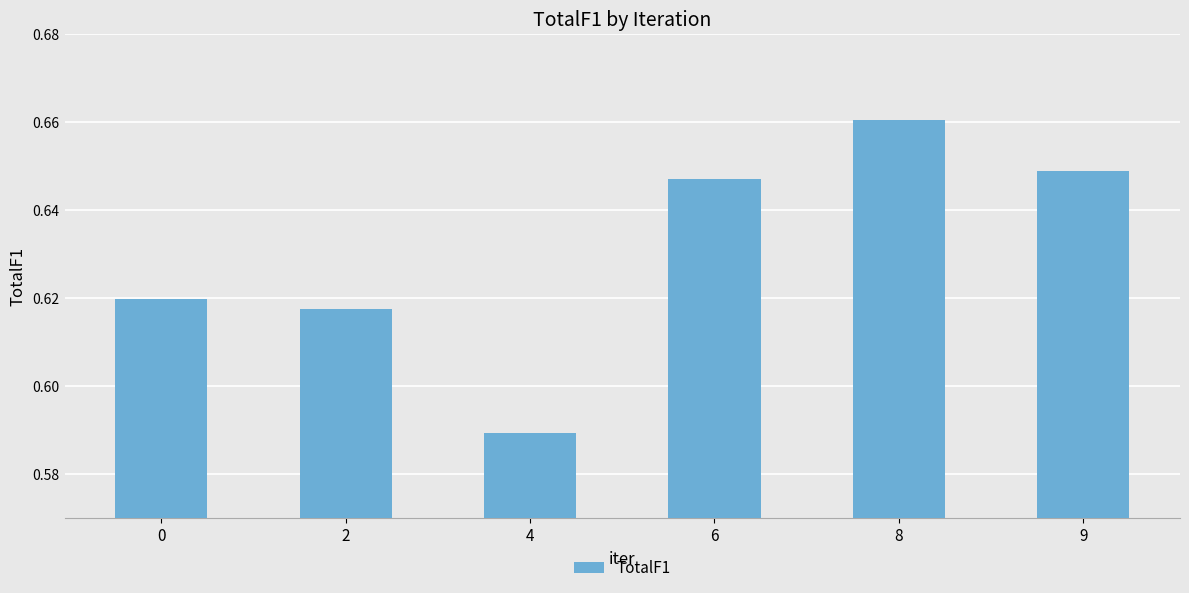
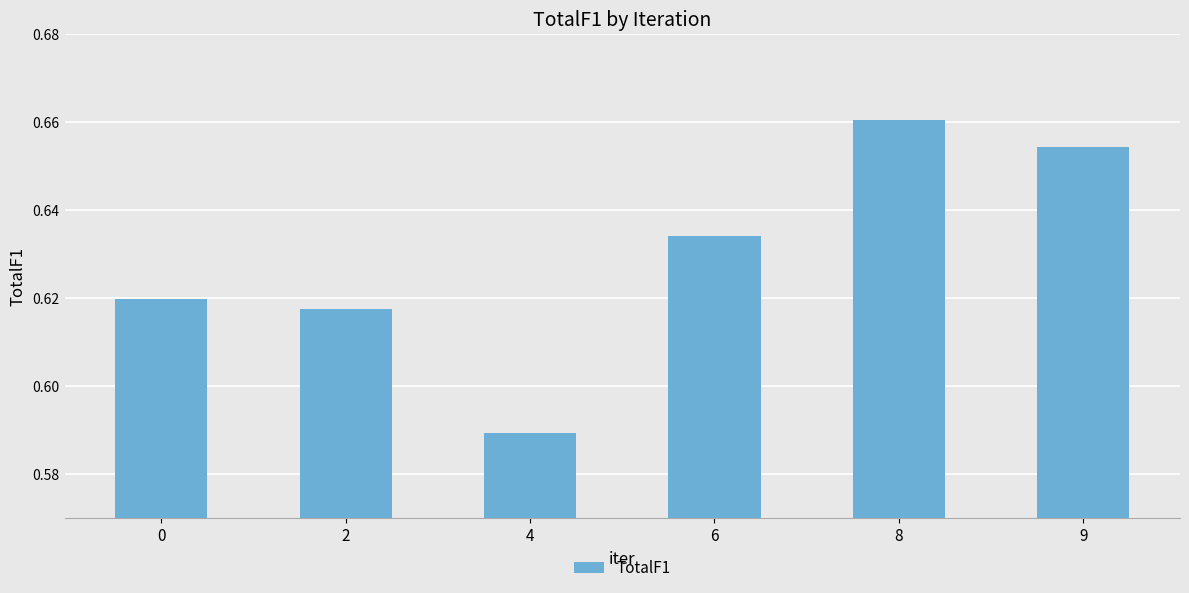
6: 0.647 -> 0.634
9: 0.649 -> 0.654
